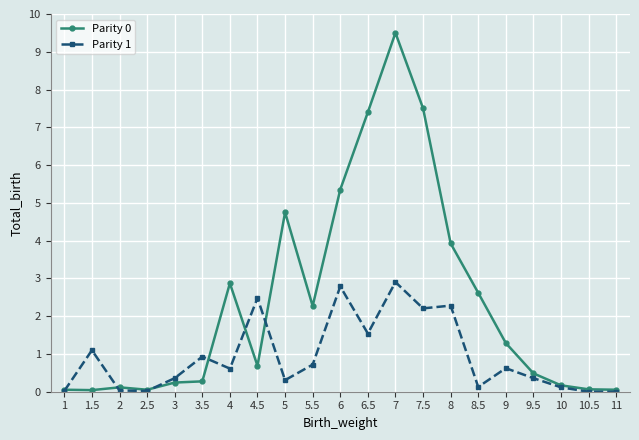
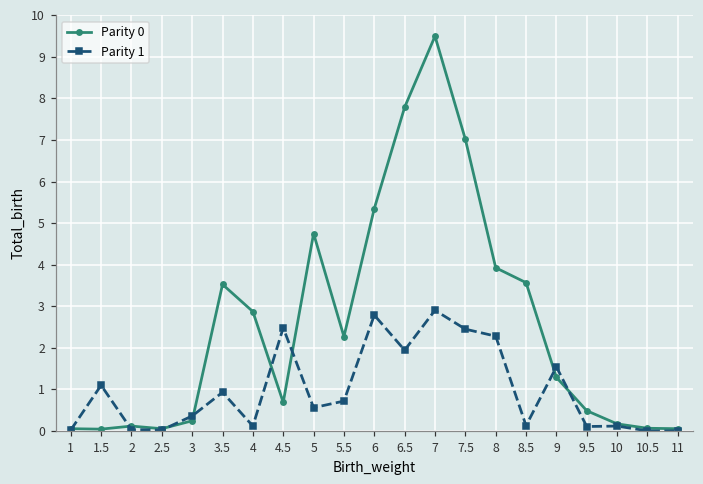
Parity 0, 3.5: 0.3 -> 3.5
Parity 1, 4: 0.6 -> 0.1
Parity 1, 5: 0.3 -> 0.6
Parity 0, 6.5: 7.4 -> 7.8
Parity 1, 6.5: 1.5 -> 1.9
Parity 0, 7.5: 7.5 -> 7.0
Parity 1, 7.5: 2.2 -> 2.4
Parity 0, 8.5: 2.6 -> 3.6
Parity 1, 9: 0.6 -> 1.5
Parity 1, 9.5: 0.4 -> 0.1
